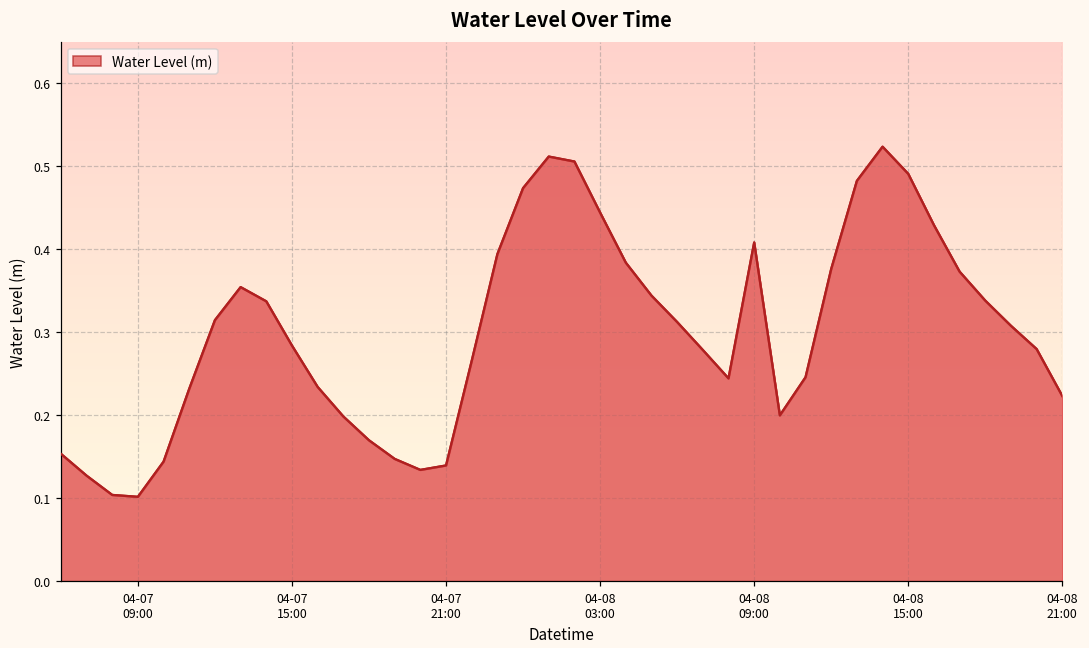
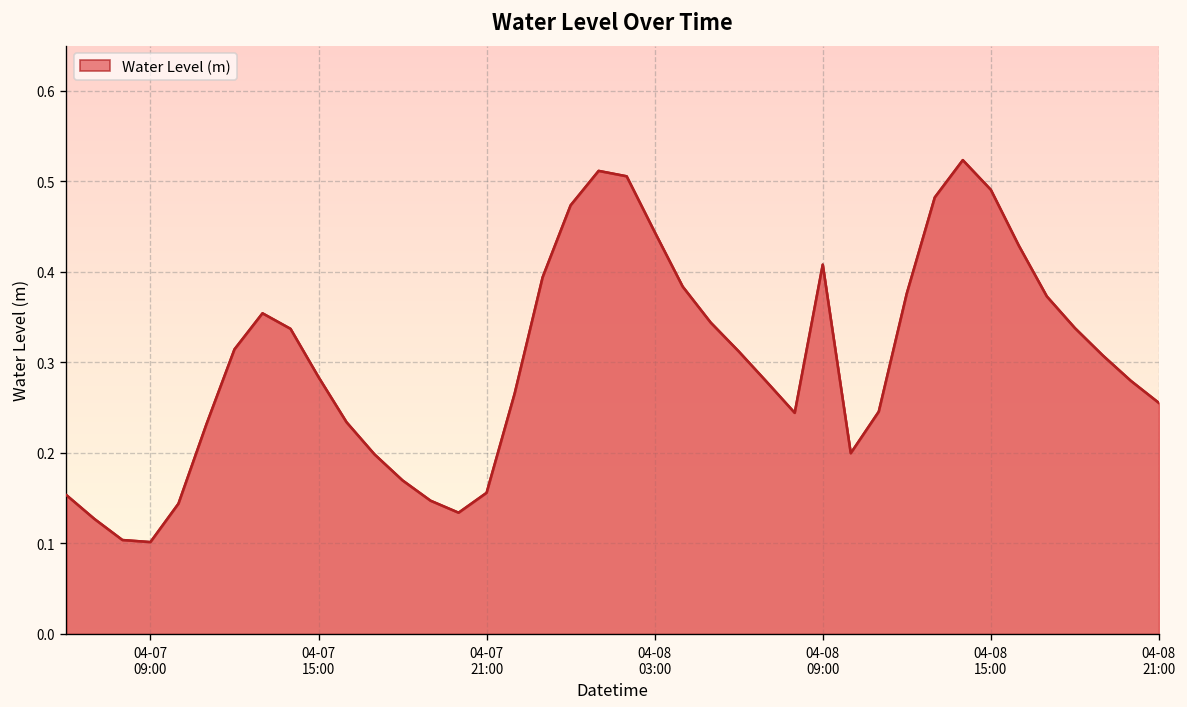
04-07 21:00: 0.14 -> 0.16
04-08 21:00: 0.22 -> 0.26
